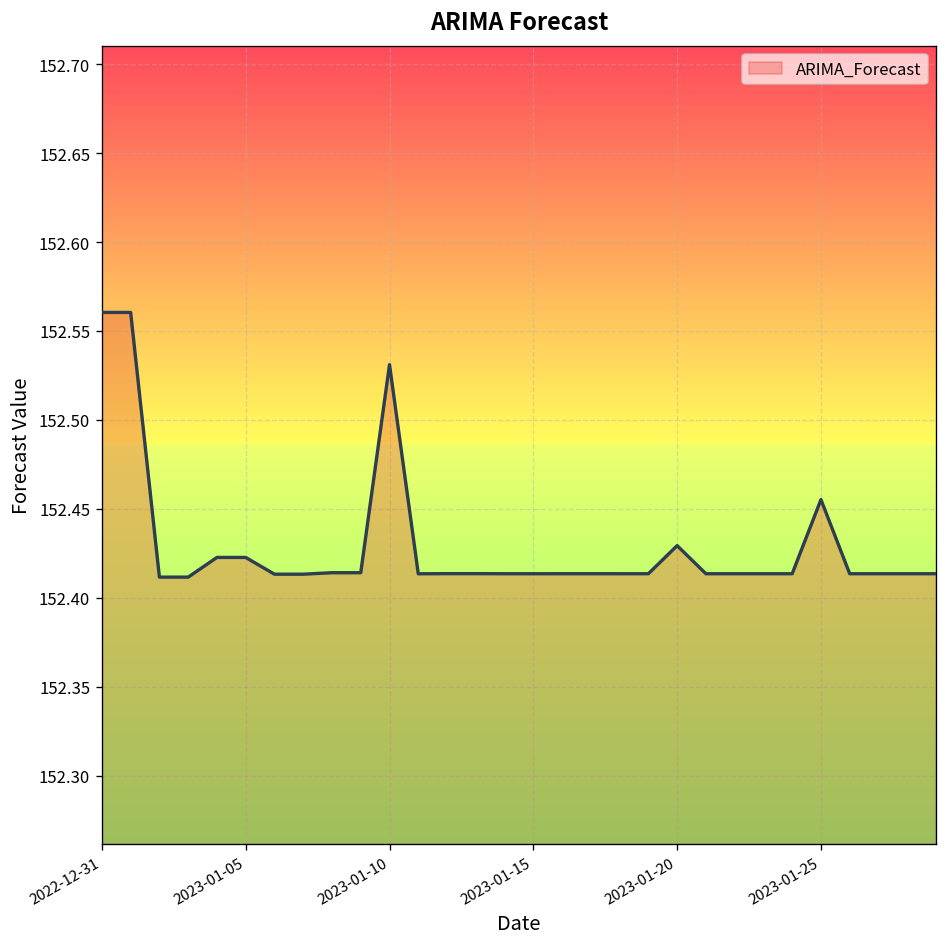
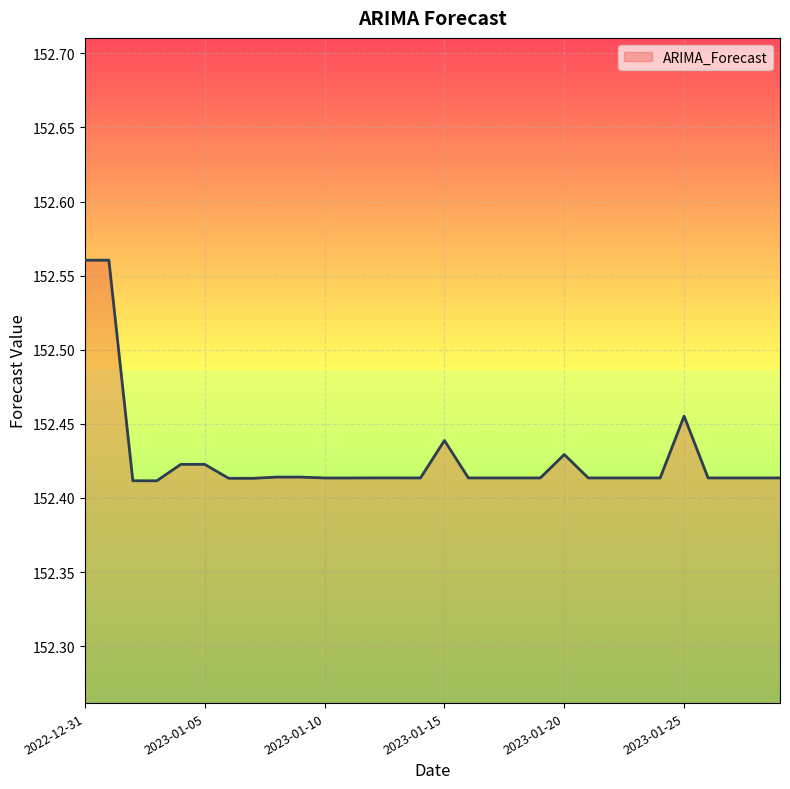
2023-01-10: 152.531 -> 152.413
2023-01-15: 152.414 -> 152.439
